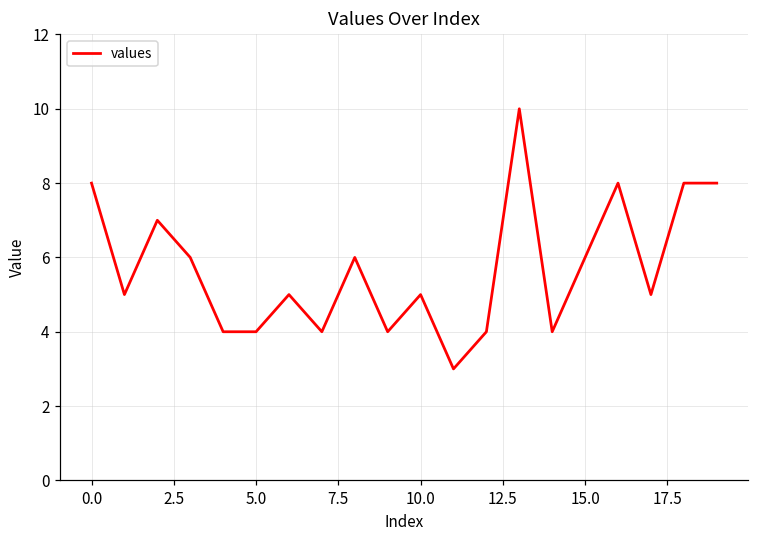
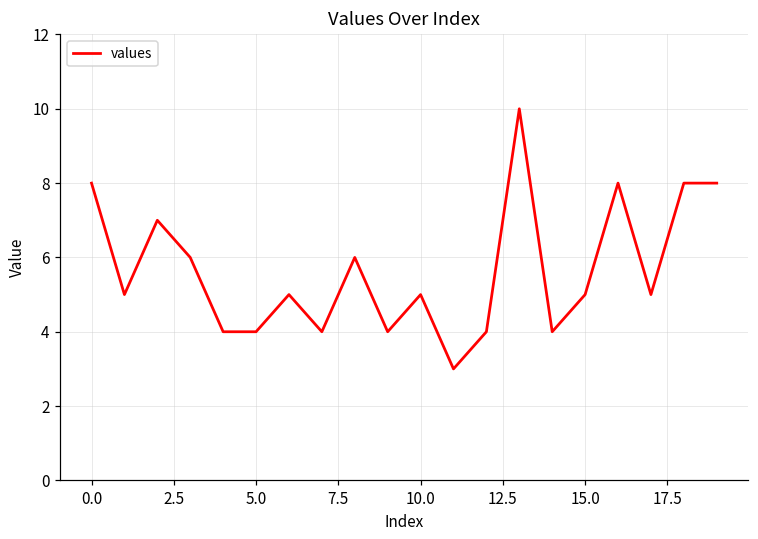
15.0: 6 -> 5
